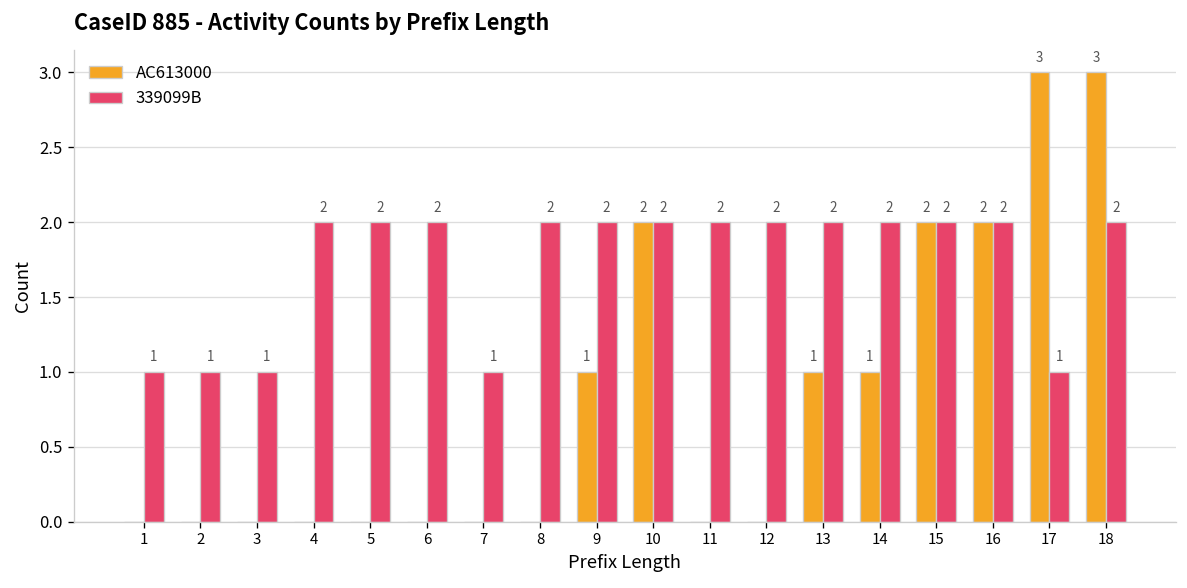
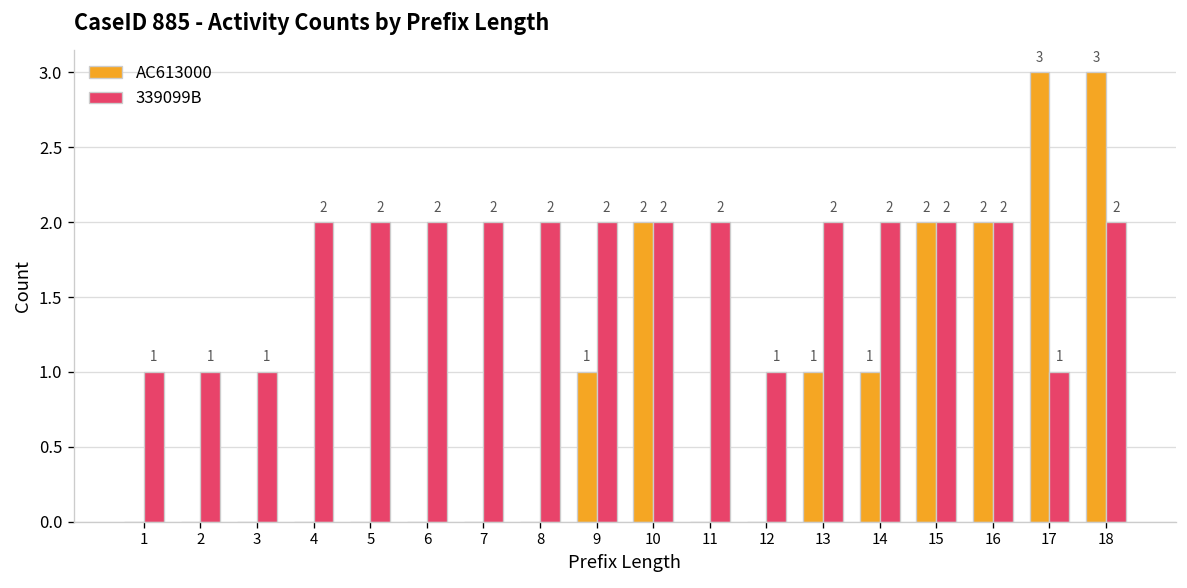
339099B, 7: 1 -> 2
339099B, 12: 2 -> 1
